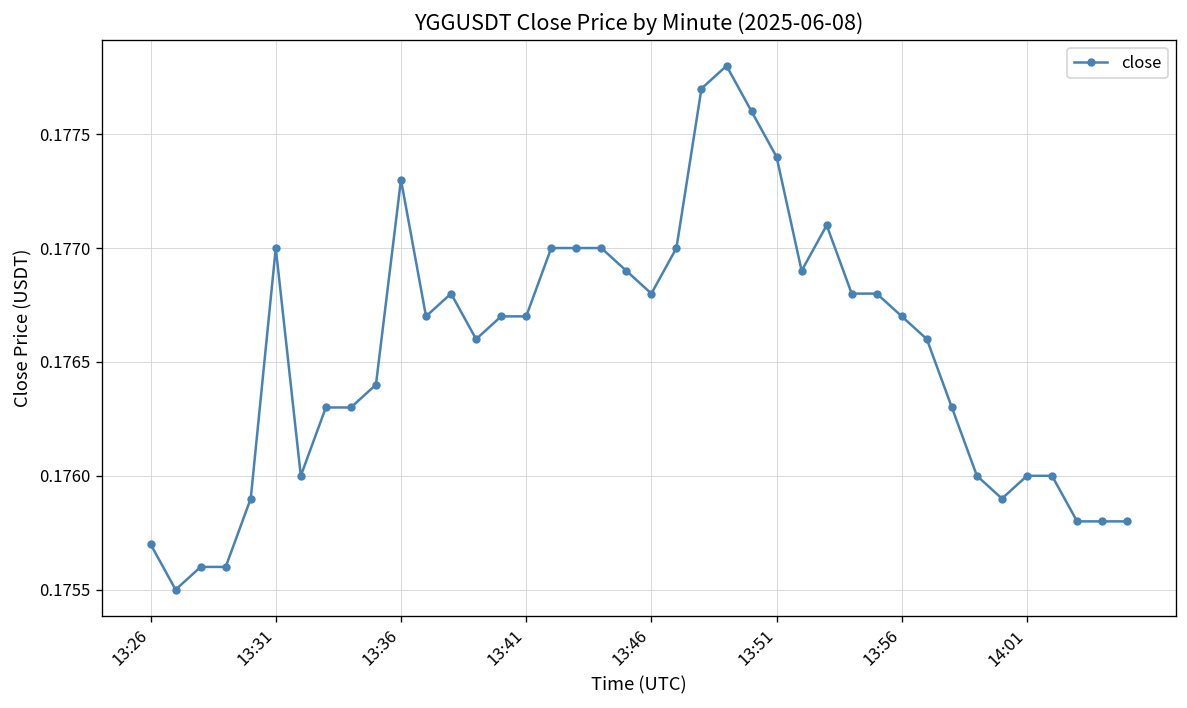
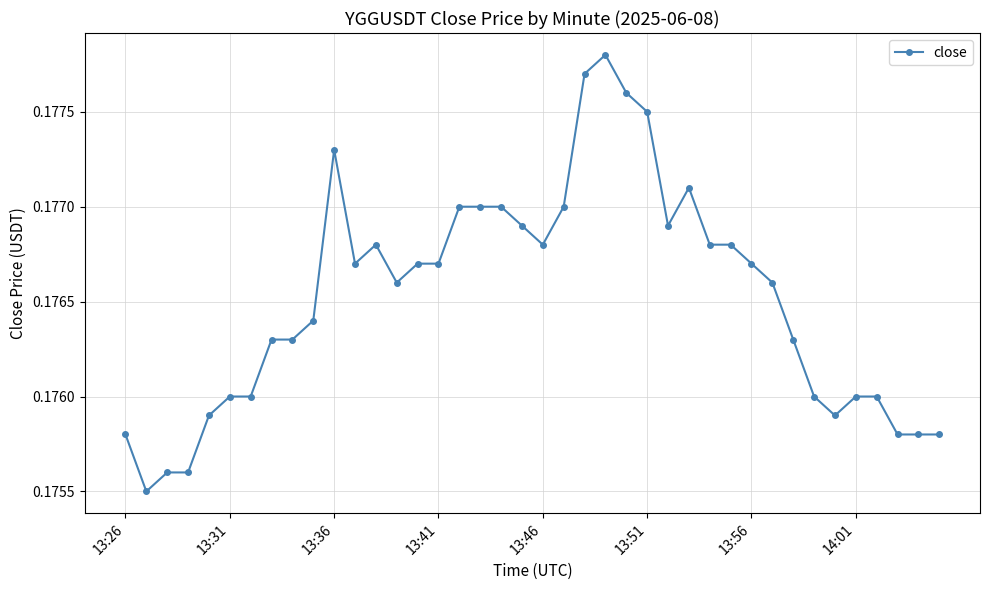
13:26: 0.1757 -> 0.1758
13:31: 0.177 -> 0.176
13:51: 0.1774 -> 0.1775
